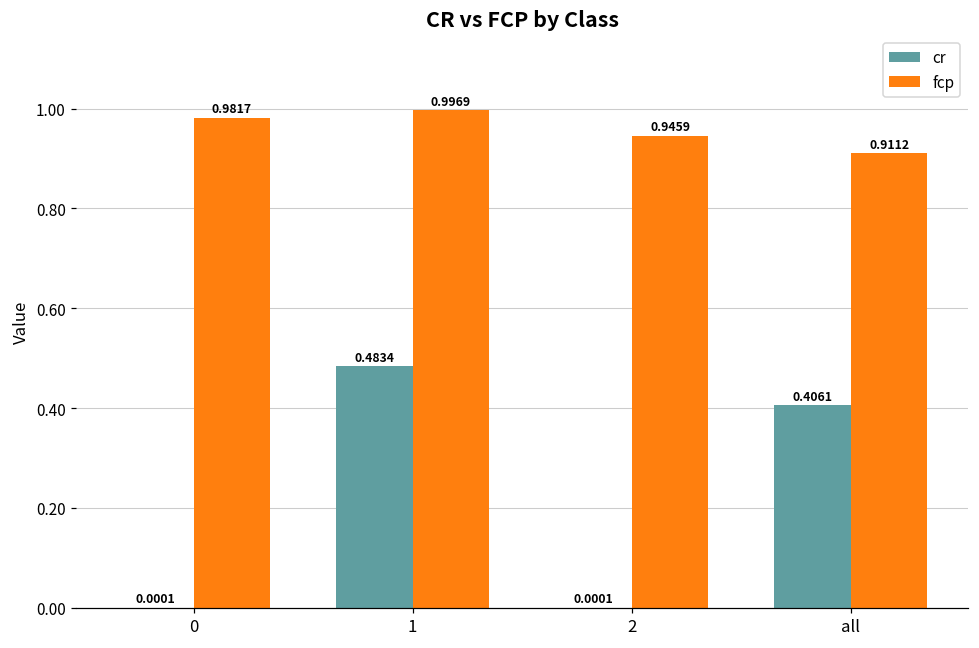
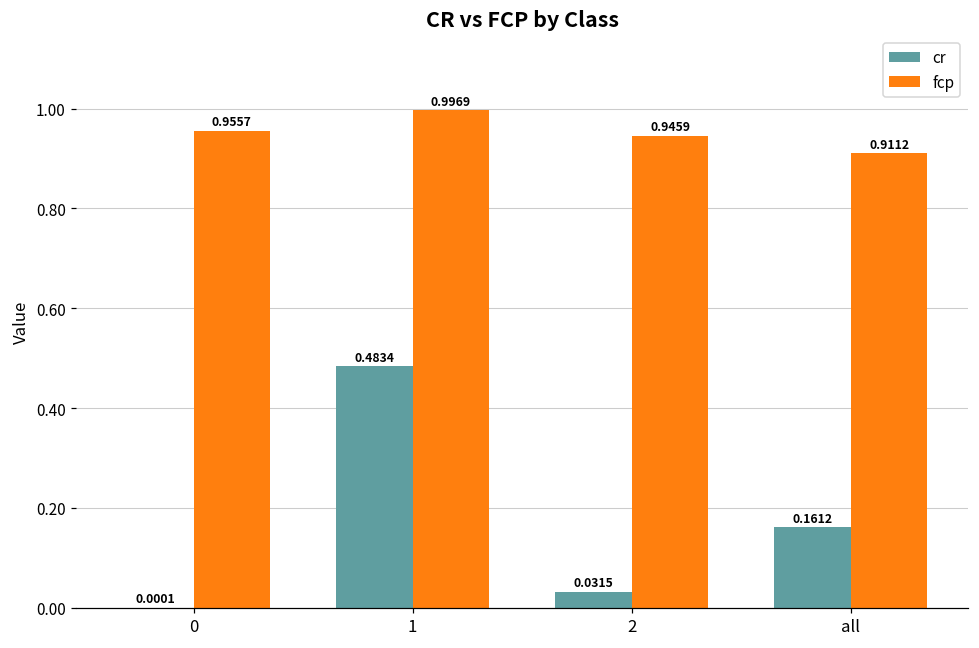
fcp, 0: 0.9817 -> 0.9557
cr, 2: 0.0001 -> 0.0315
cr, all: 0.4061 -> 0.1612
